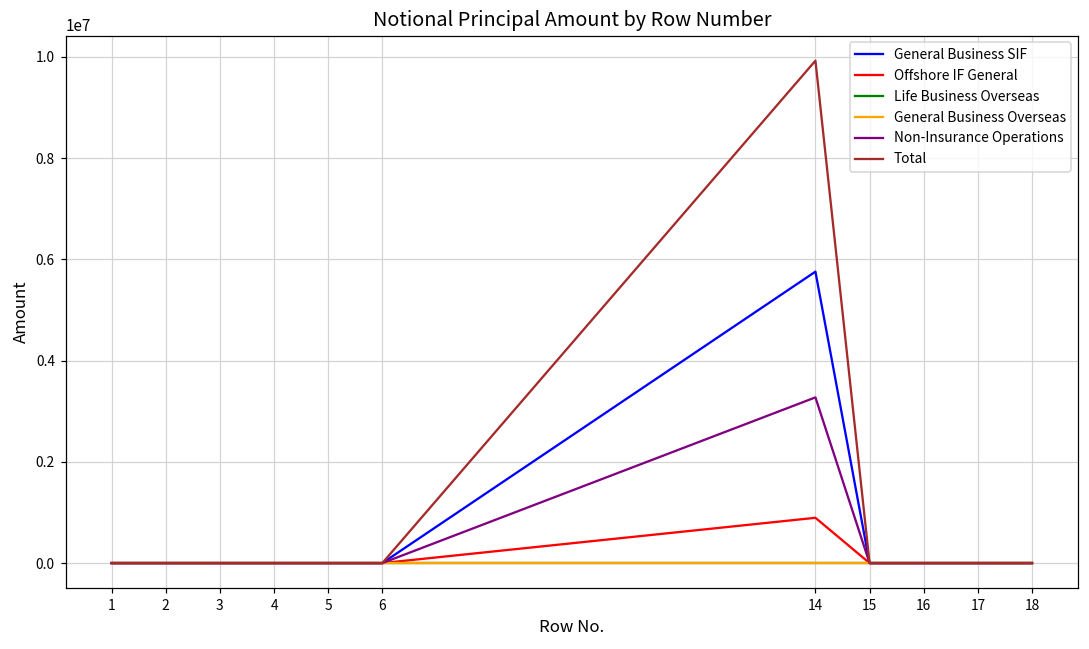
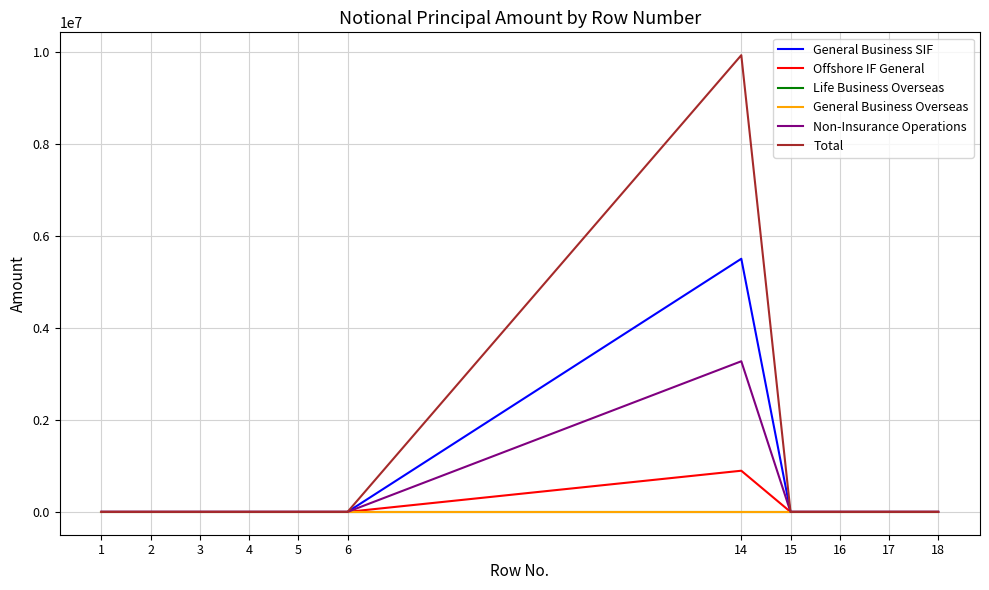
General Business SIF, 14: 5800000 -> 5500000
